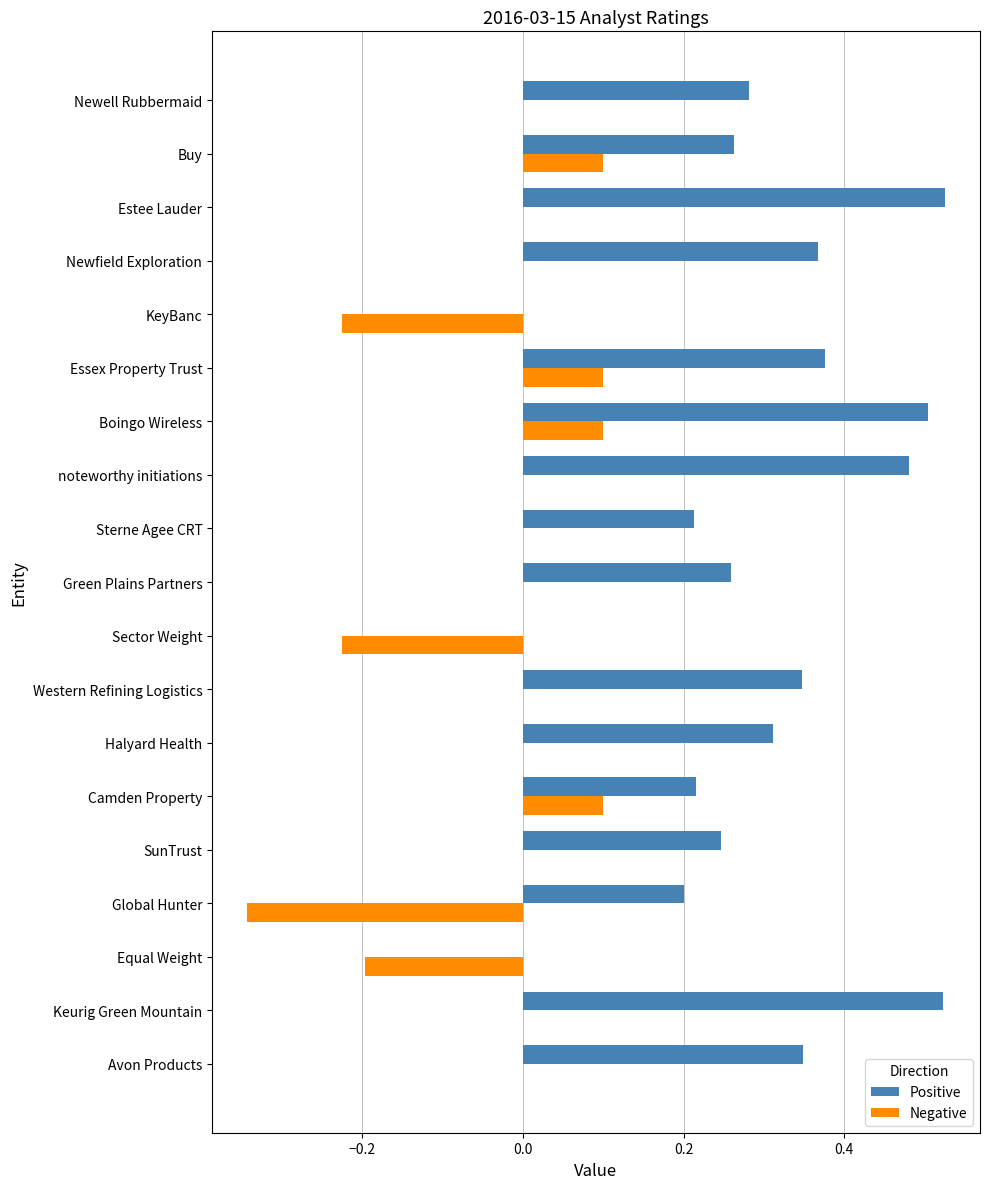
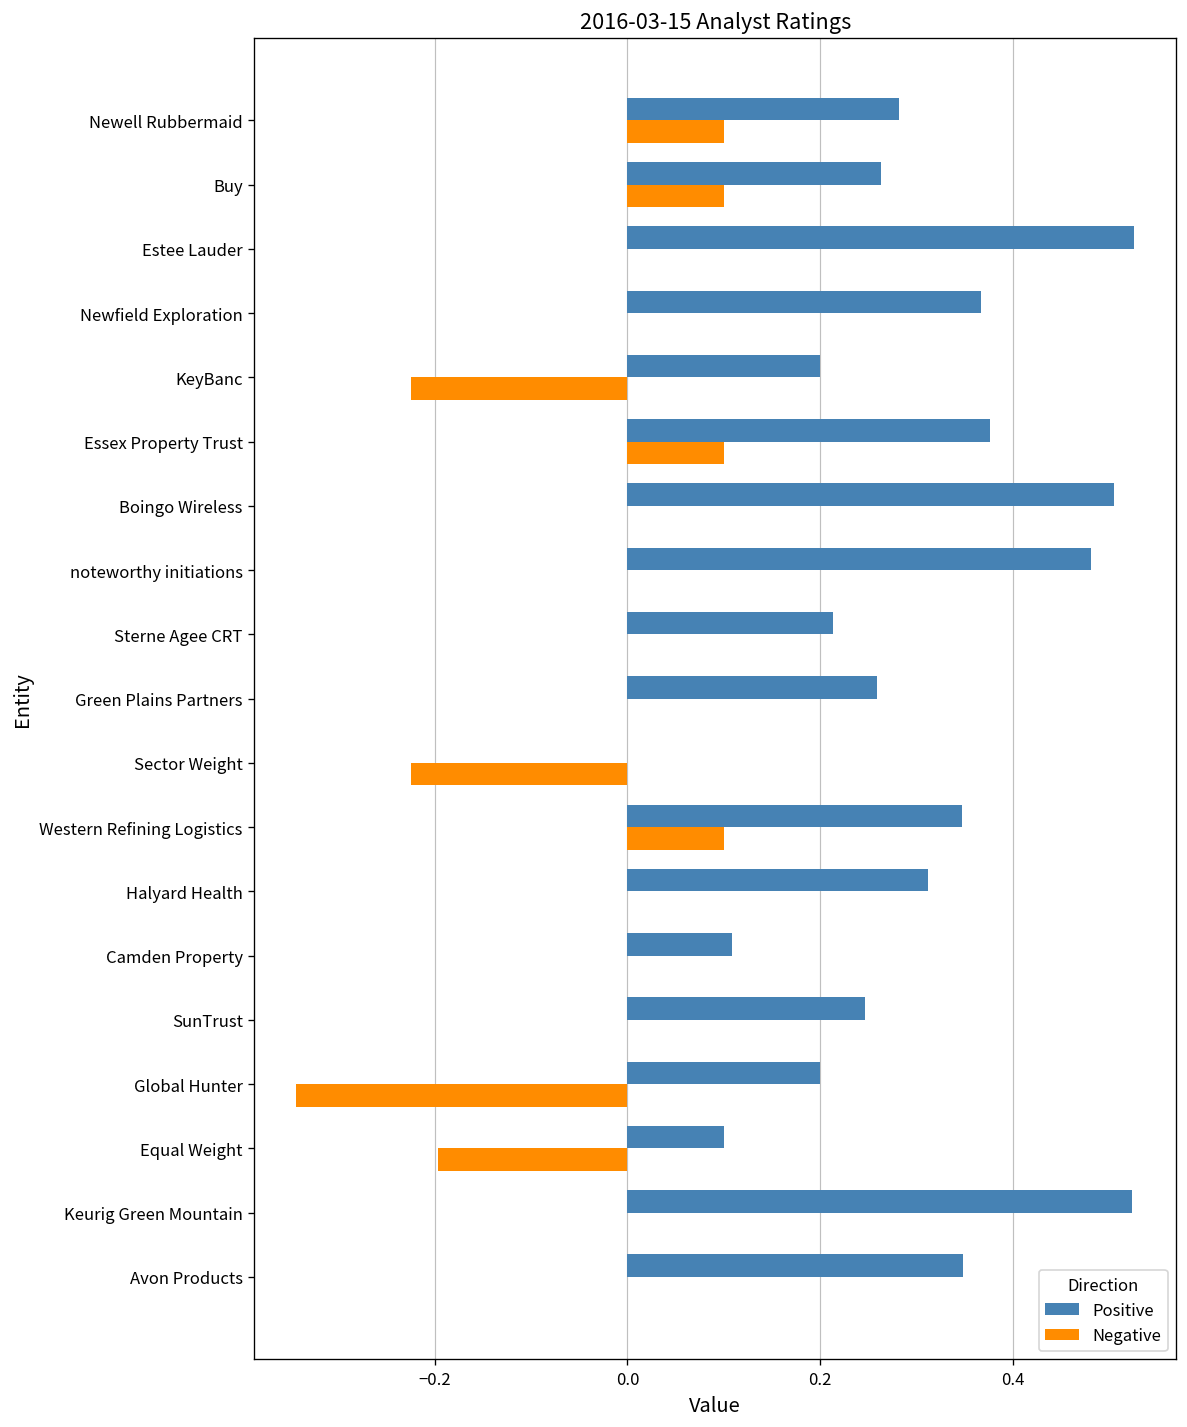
Negative, Newell Rubbermaid: 0.0 -> 0.1
Positive, KeyBanc: 0.0 -> 0.2
Negative, Boingo Wireless: 0.1 -> 0.0
Negative, Western Refining Logistics: 0.0 -> 0.1
Positive, Camden Property: 0.22 -> 0.11
Negative, Camden Property: 0.1 -> 0.0
Positive, Equal Weight: 0.0 -> 0.1
